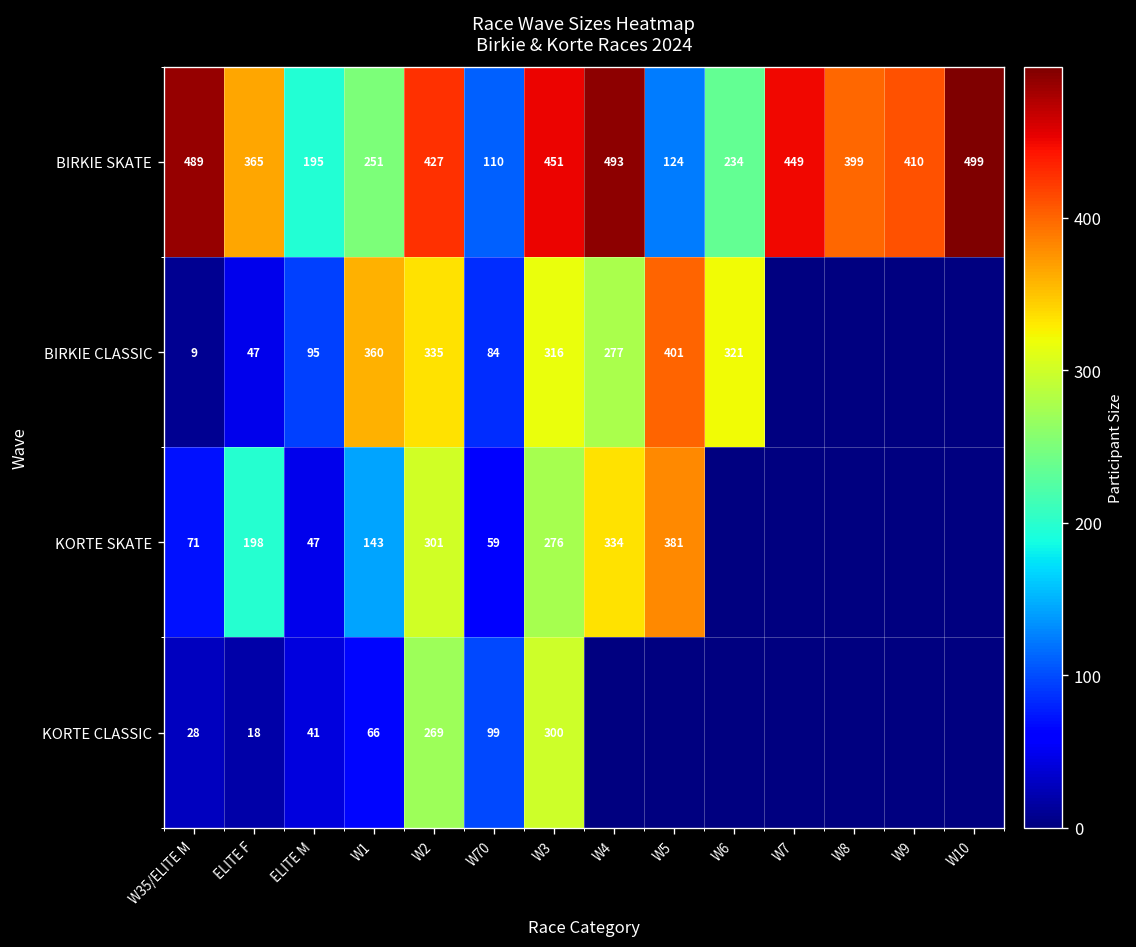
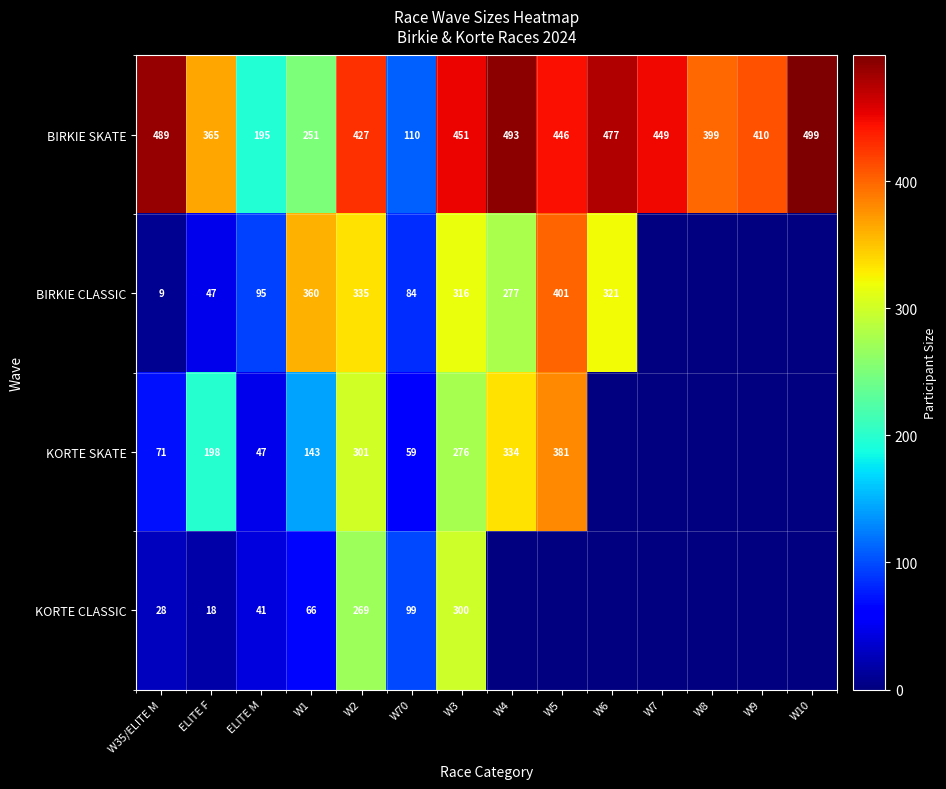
BIRKIE SKATE, W5: 124 -> 446
BIRKIE SKATE, W6: 234 -> 477
